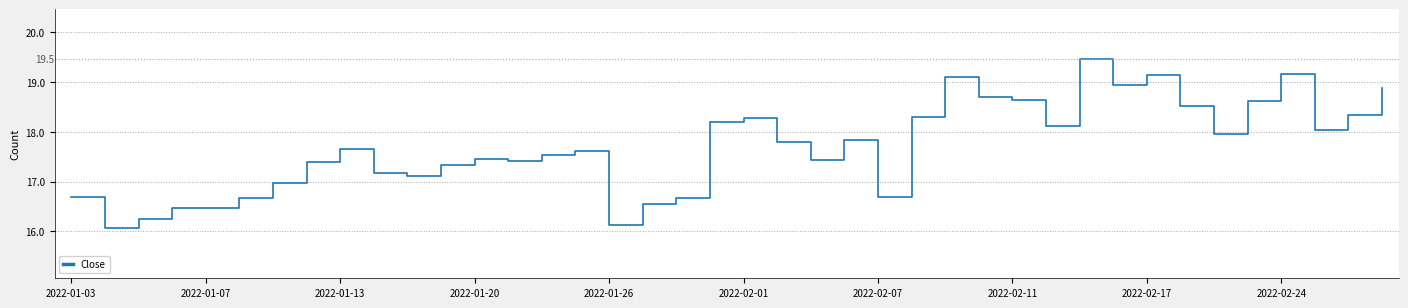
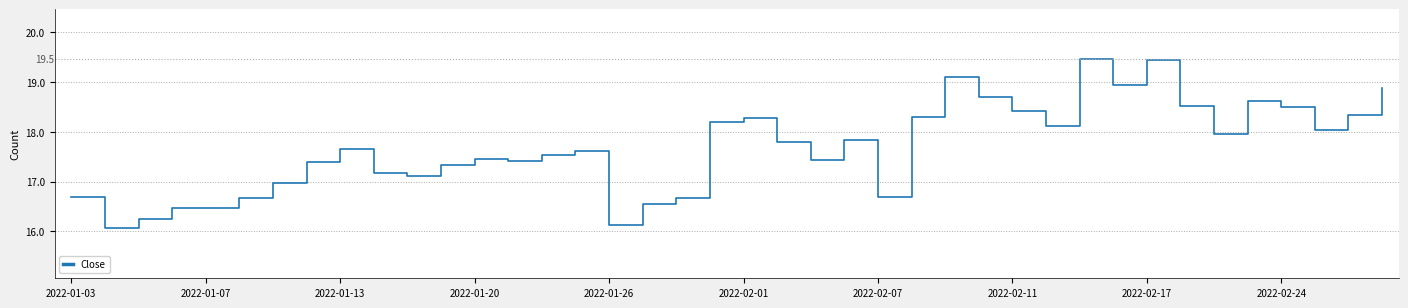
2022-02-11: 18.6 -> 18.4
2022-02-17: 19.1 -> 19.4
2022-02-24: 19.2 -> 18.5
